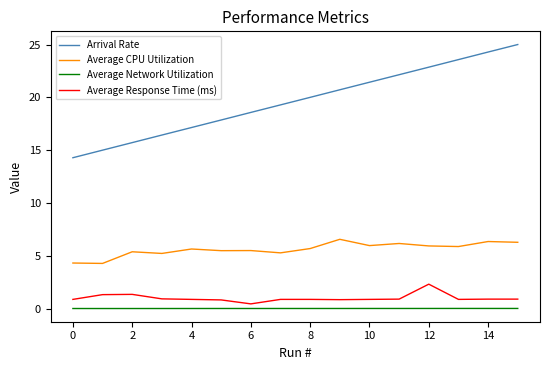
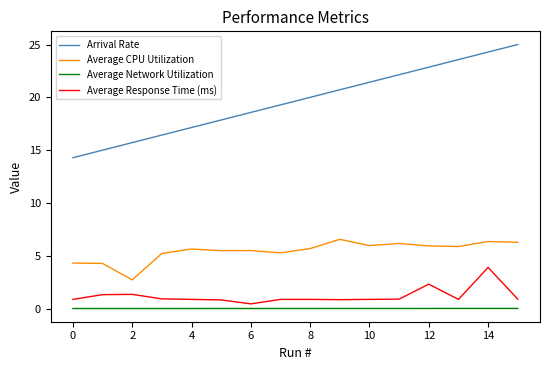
Average CPU Utilization, 2: 5.4 -> 2.7
Average Response Time (ms), 14: 0.9 -> 3.9
